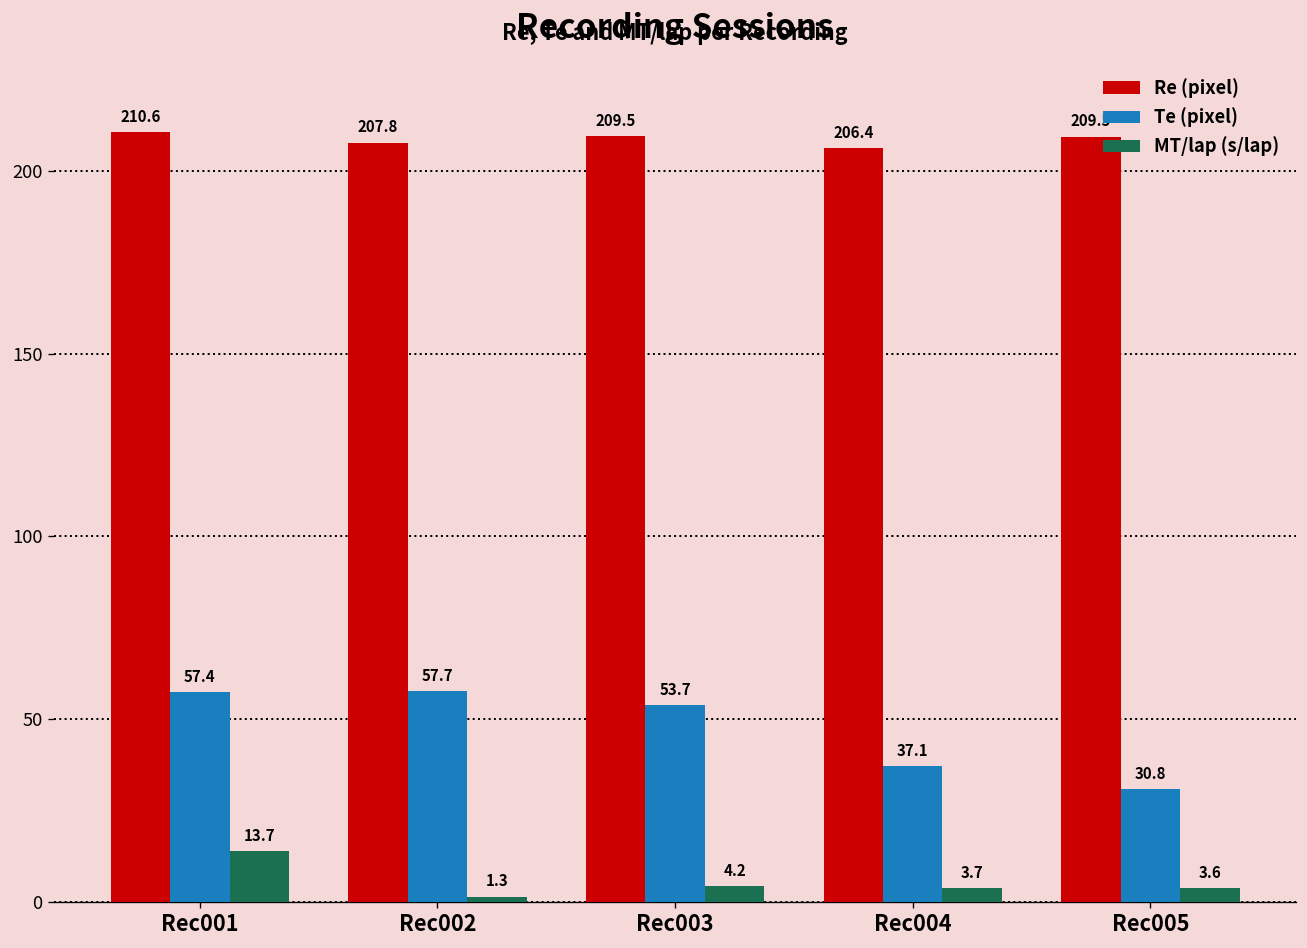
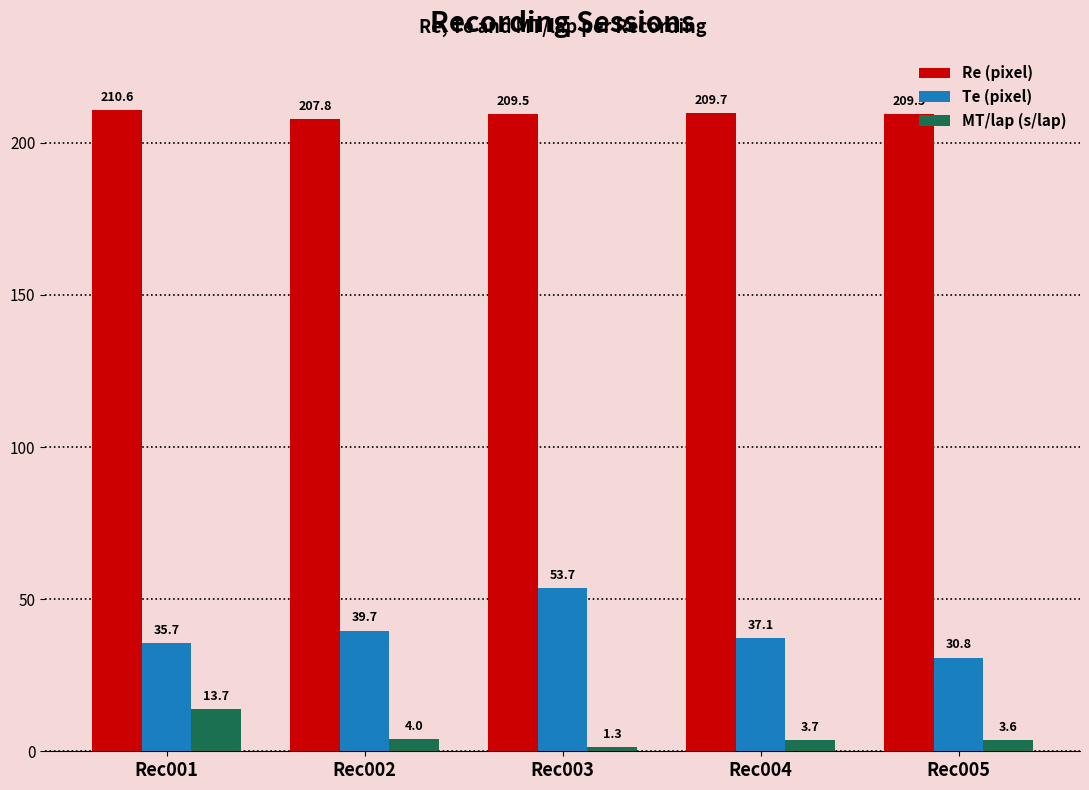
Te (pixel), Rec001: 57.4 -> 35.7
Te (pixel), Rec002: 57.7 -> 39.7
MT/lap (s/lap), Rec002: 1.3 -> 4.0
MT/lap (s/lap), Rec003: 4.2 -> 1.3
Re (pixel), Rec004: 206.4 -> 209.7
